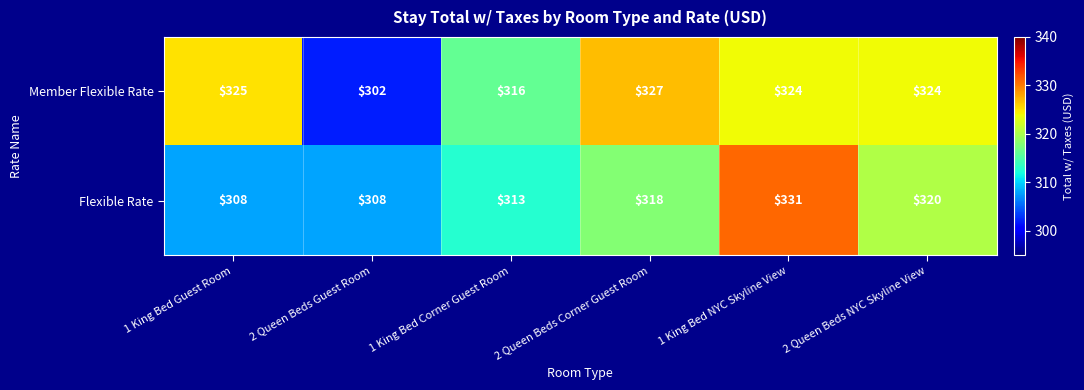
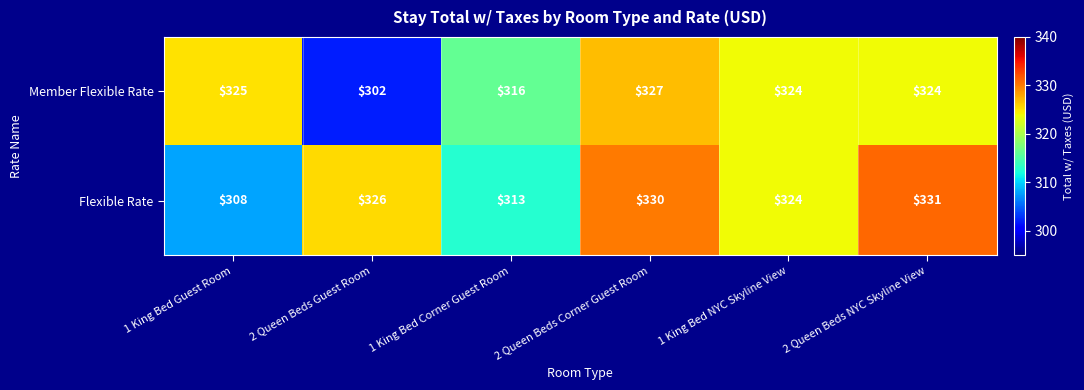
Flexible Rate, 2 Queen Beds Guest Room: $308 -> $326
Flexible Rate, 2 Queen Beds Corner Guest Room: $318 -> $330
Flexible Rate, 1 King Bed NYC Skyline View: $331 -> $324
Flexible Rate, 2 Queen Beds NYC Skyline View: $320 -> $331
